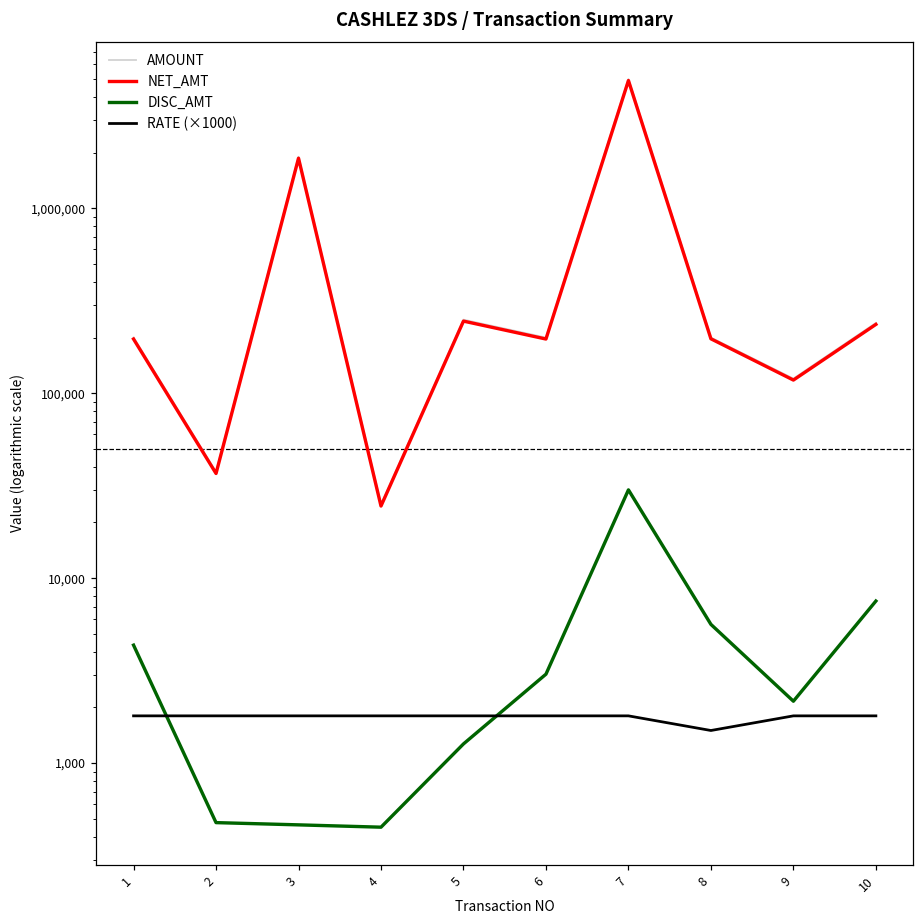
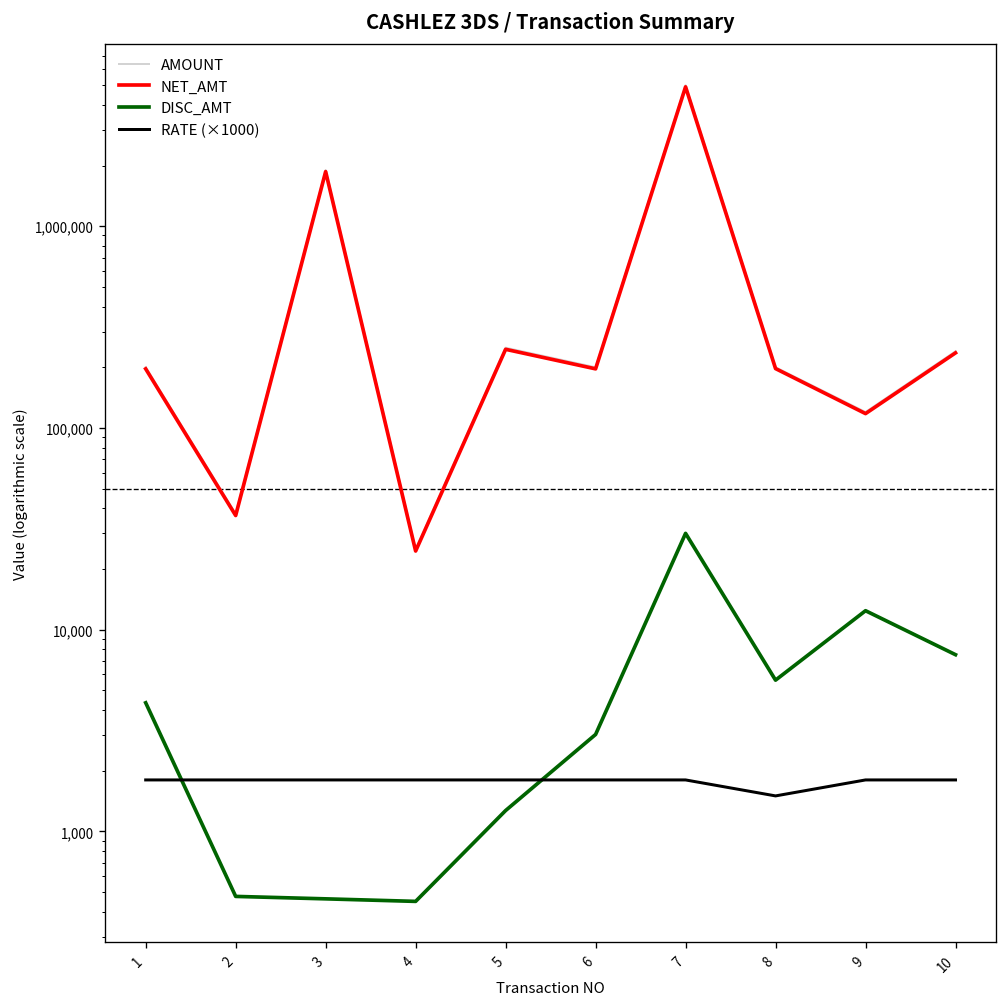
DISC_AMT, 9: 2,200 -> 12,000
